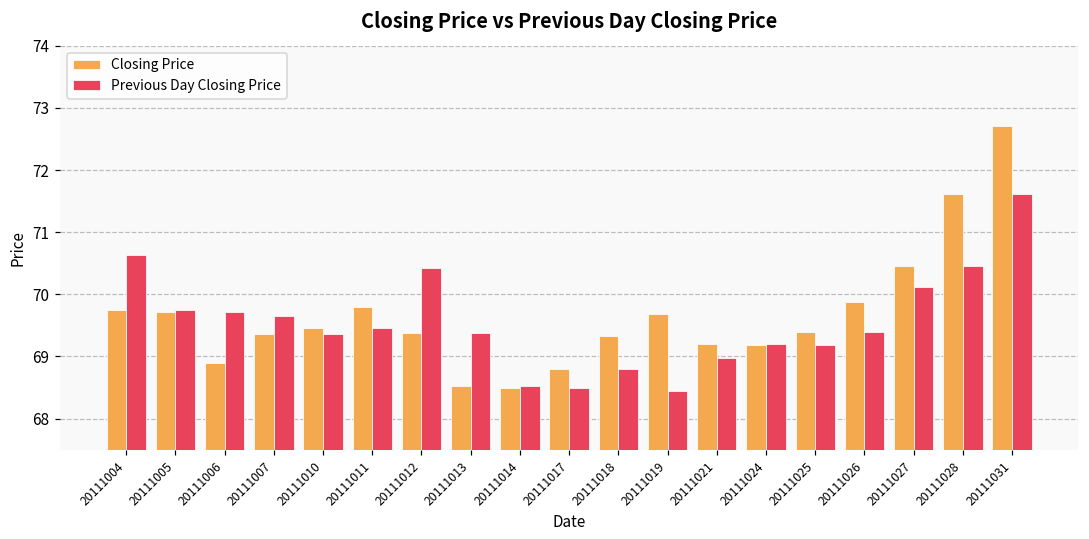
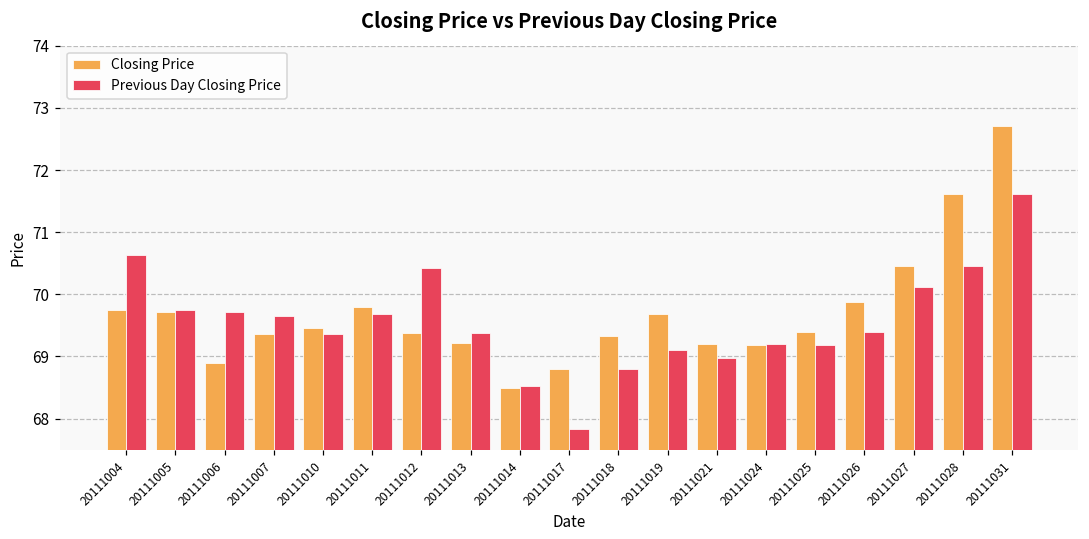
Previous Day Closing Price, 20111011: 69.5 -> 69.7
Closing Price, 20111013: 68.5 -> 69.2
Previous Day Closing Price, 20111017: 68.5 -> 67.8
Previous Day Closing Price, 20111019: 68.4 -> 69.1
